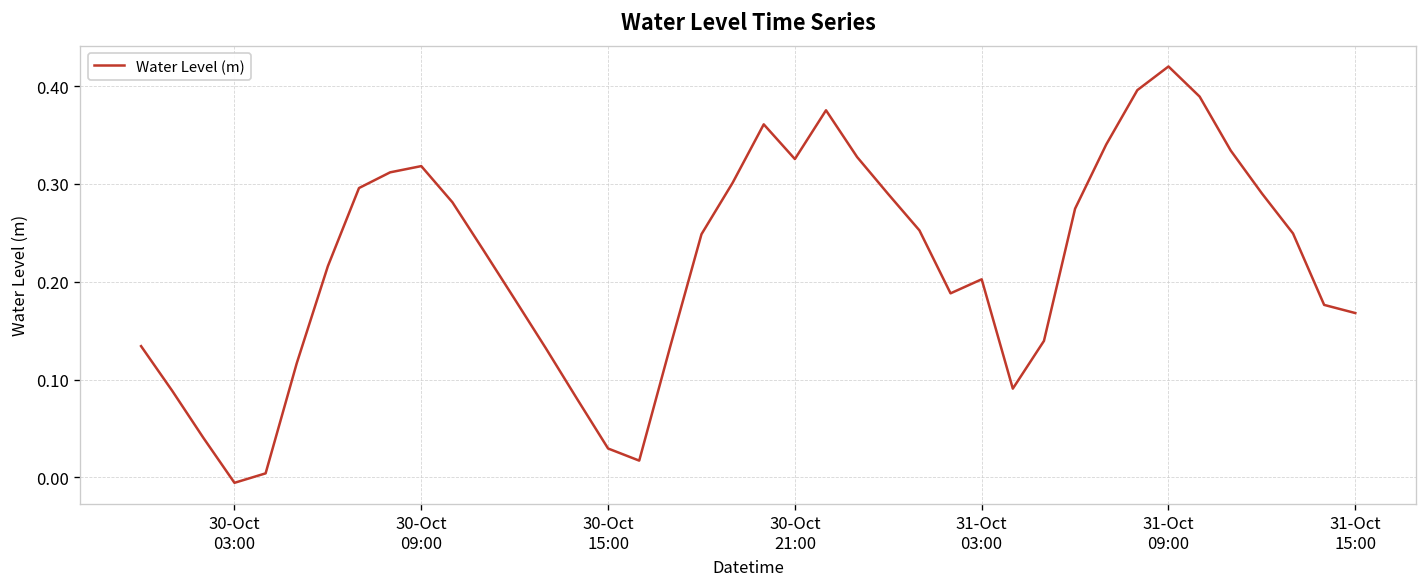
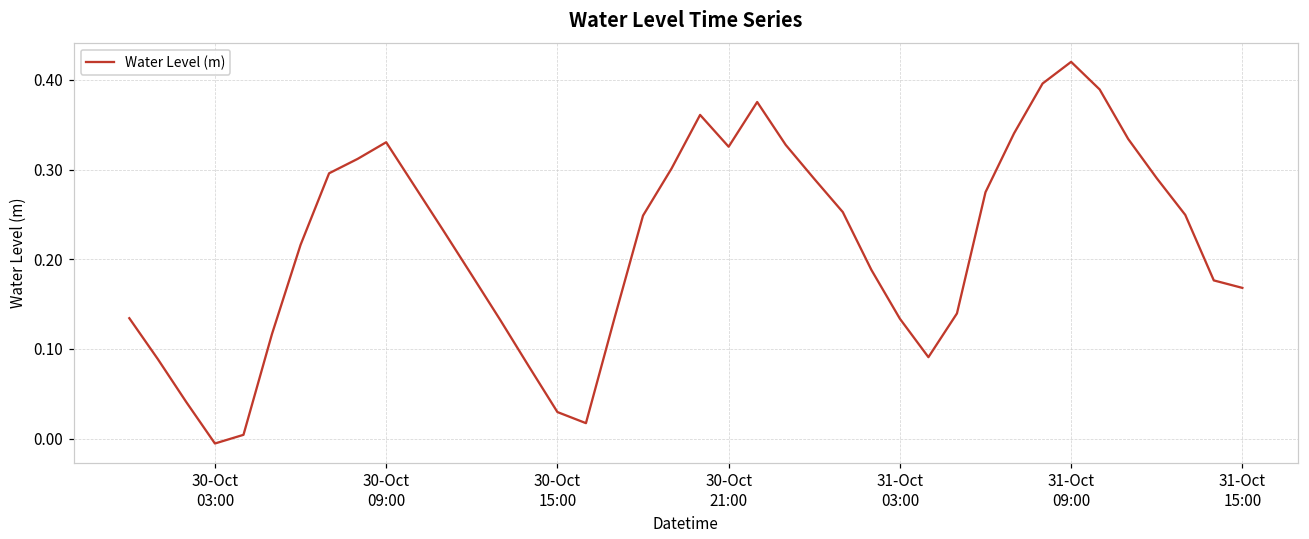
30-Oct 09:00: 0.32 -> 0.33
31-Oct 03:00: 0.20 -> 0.13
